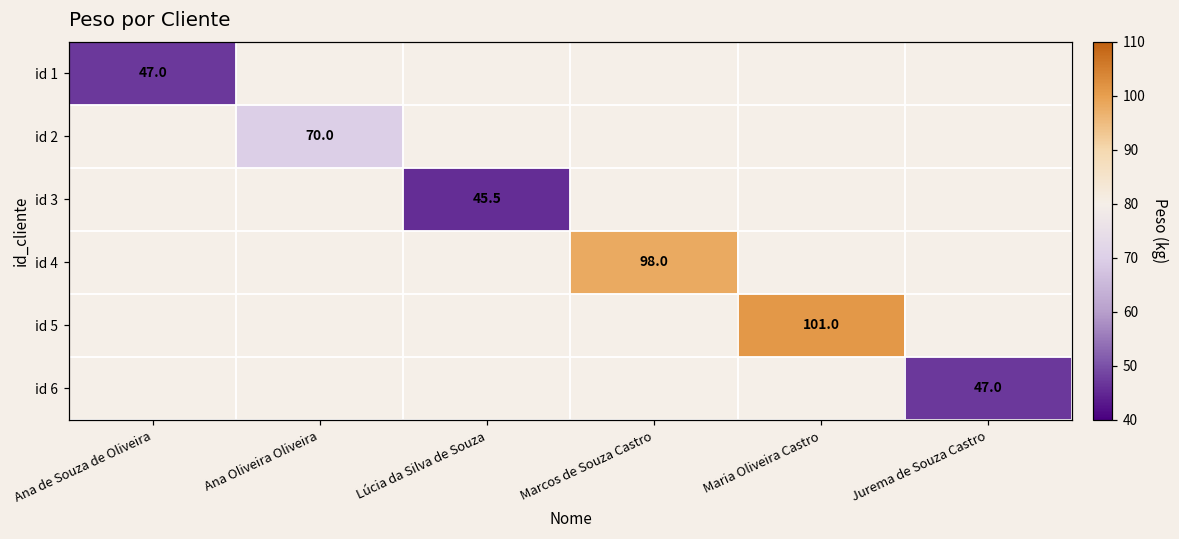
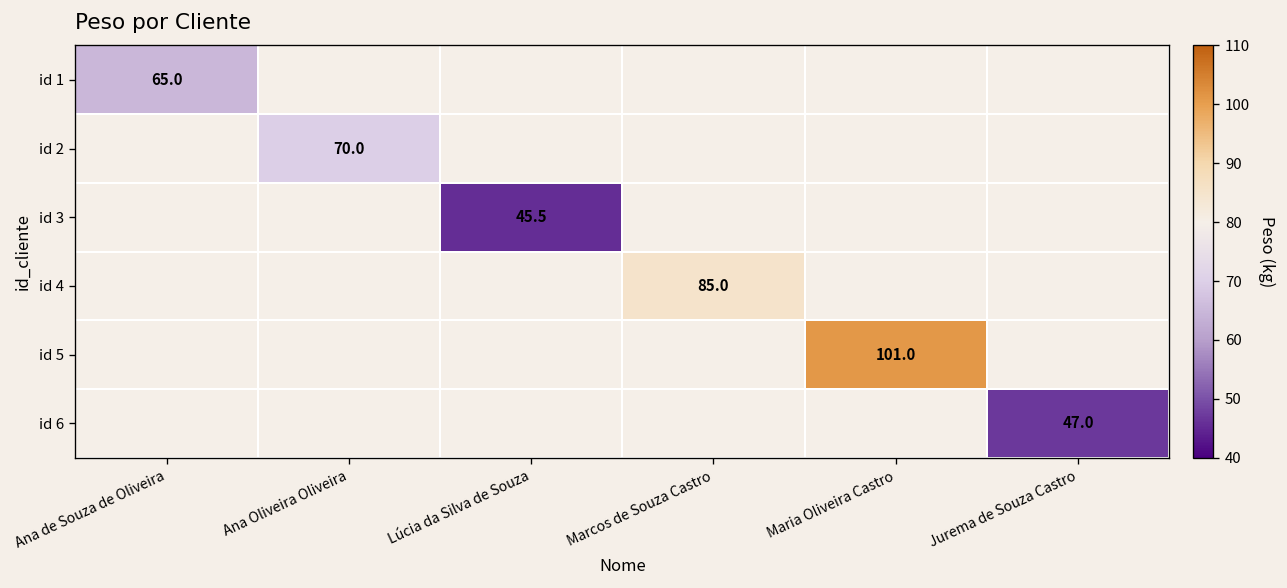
id 1, Ana de Souza de Oliveira: 47.0 -> 65.0
id 4, Marcos de Souza Castro: 98.0 -> 85.0
